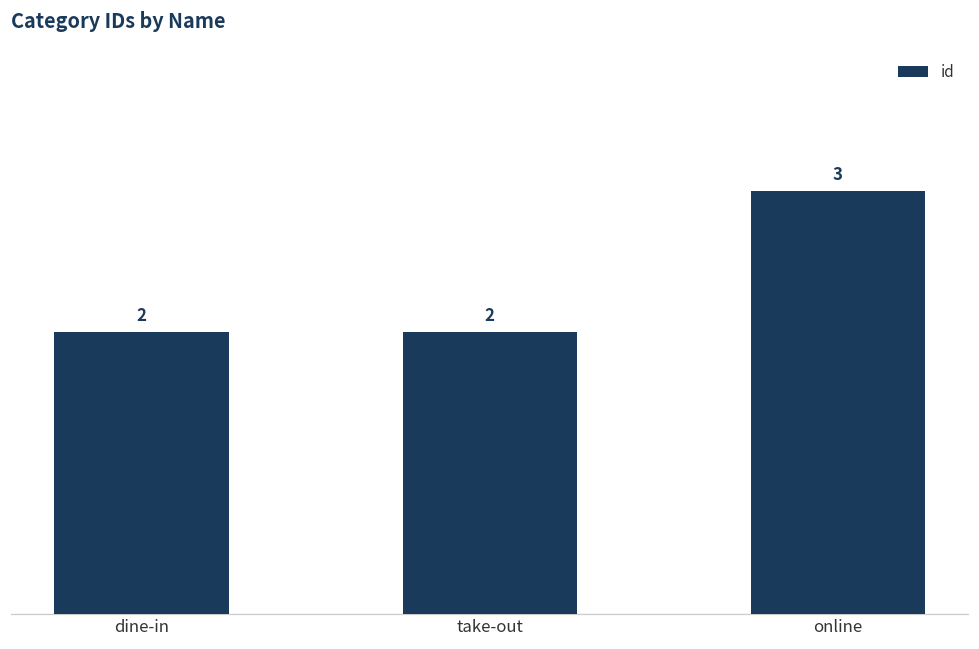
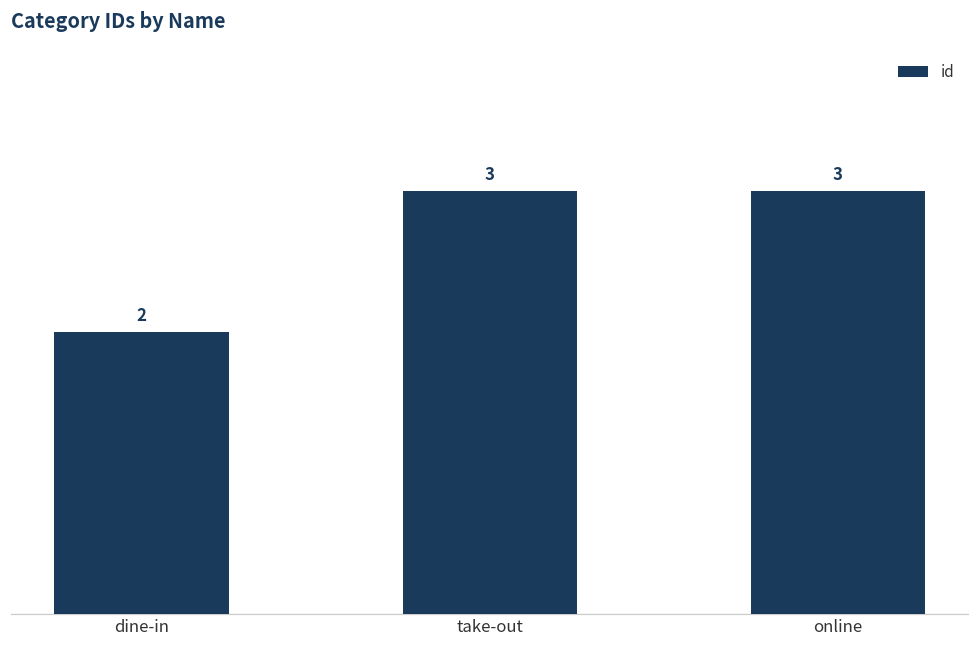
take-out: 2 -> 3
